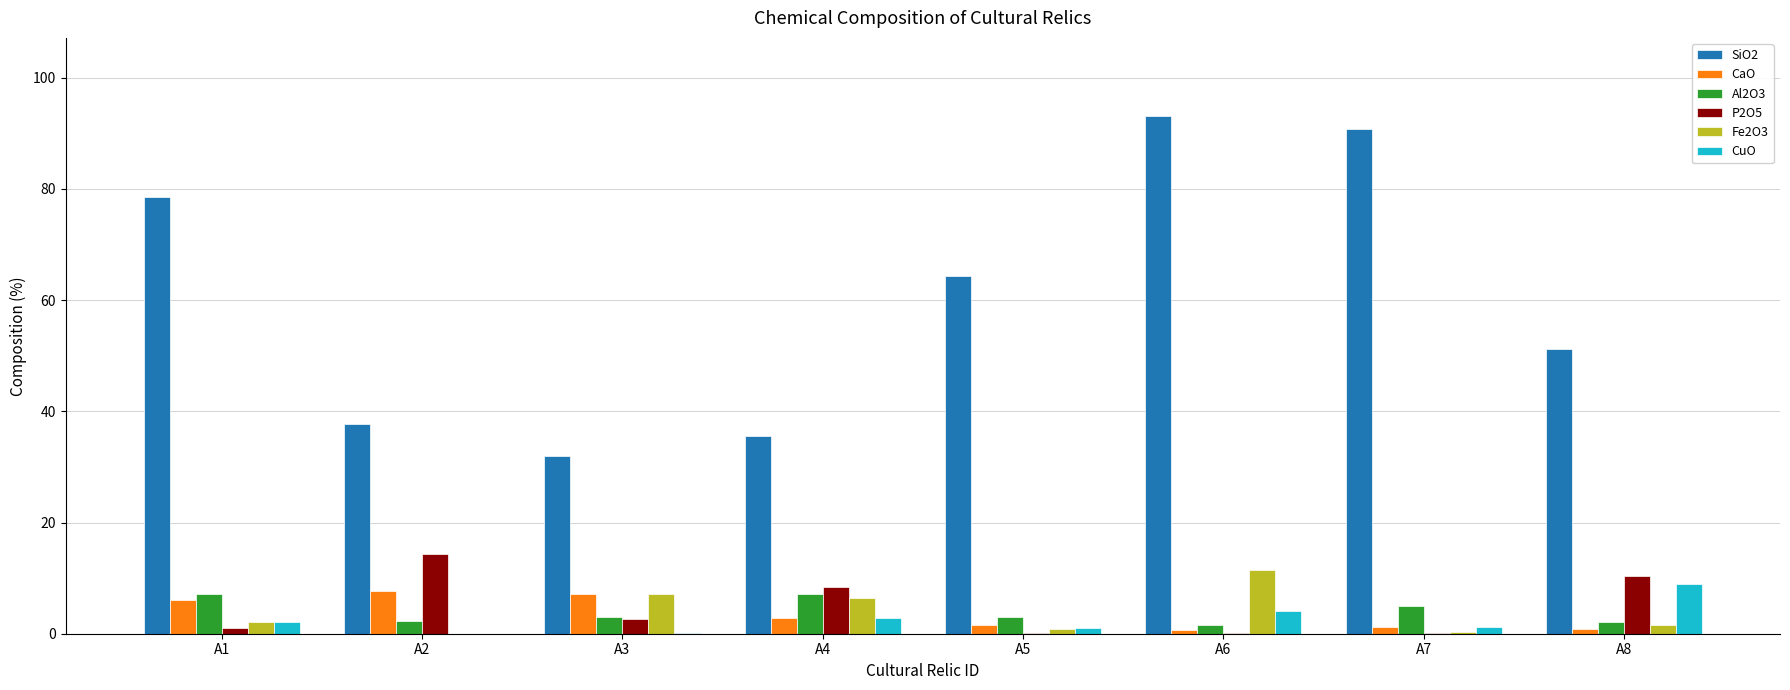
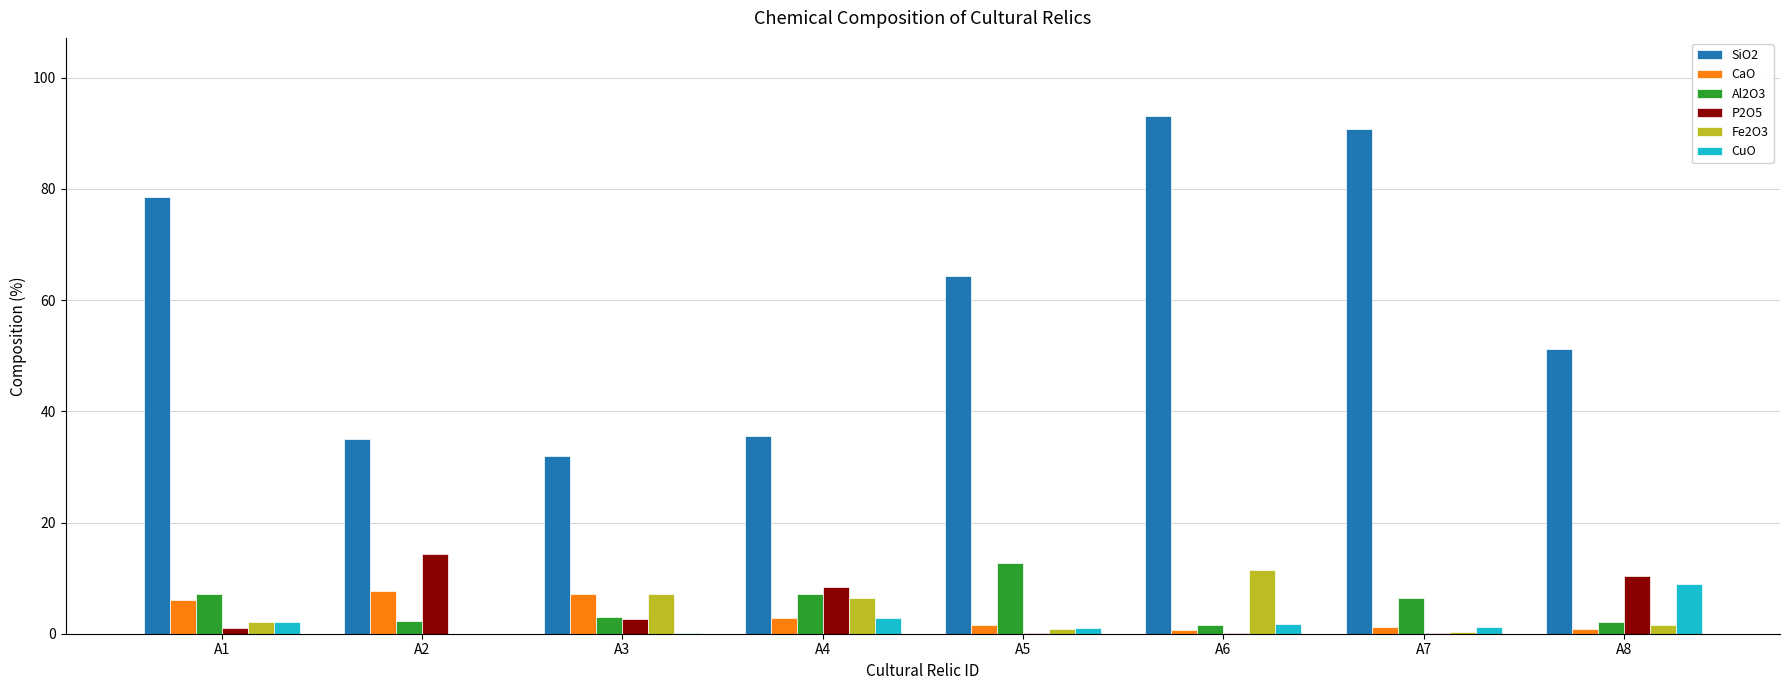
SiO2, A2: 38 -> 35
Al2O3, A5: 3 -> 13
CuO, A6: 4 -> 2
Al2O3, A7: 5 -> 7
